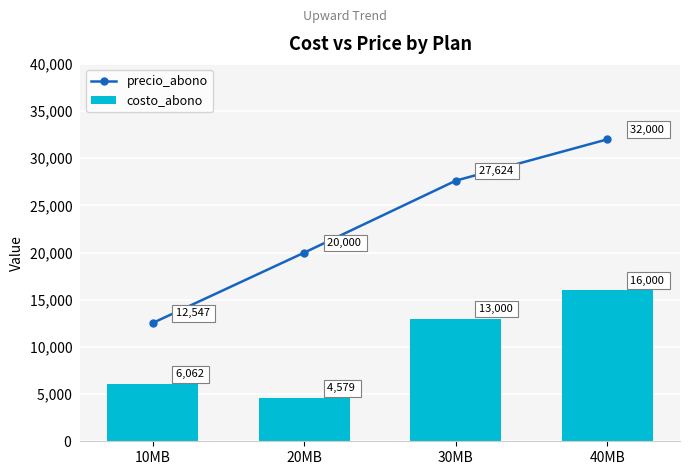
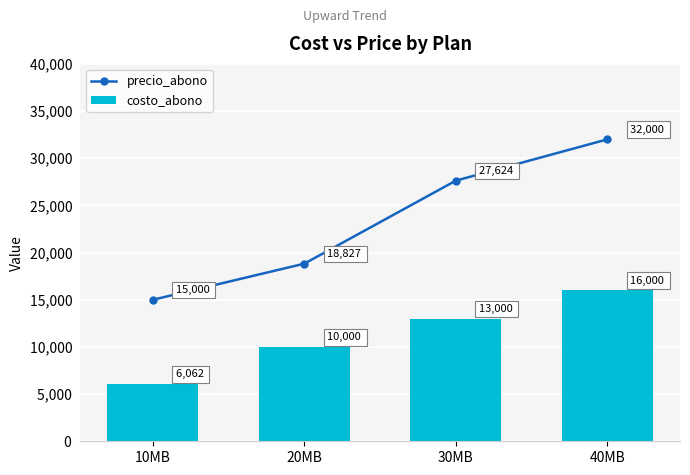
precio_abono, 10MB: 12,547 -> 15,000
precio_abono, 20MB: 20,000 -> 18,827
costo_abono, 20MB: 4,579 -> 10,000
